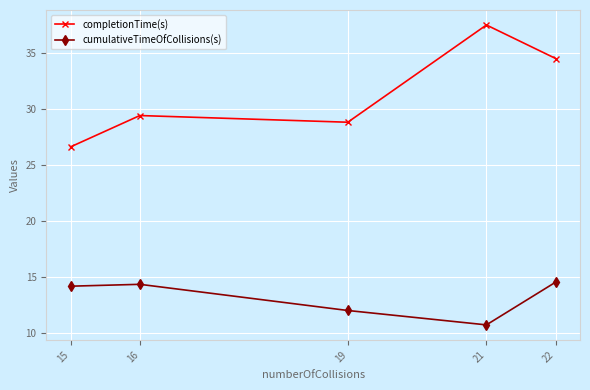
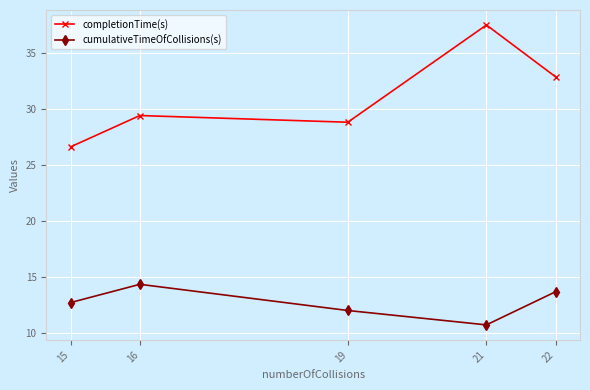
cumulativeTimeOfCollisions(s), 15: 14.1 -> 12.7
completionTime(s), 22: 34.5 -> 32.9
cumulativeTimeOfCollisions(s), 22: 14.5 -> 13.7
